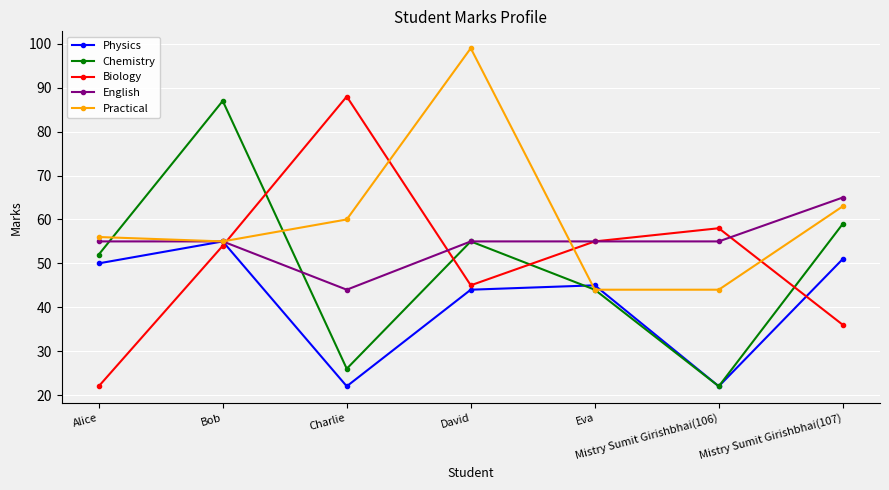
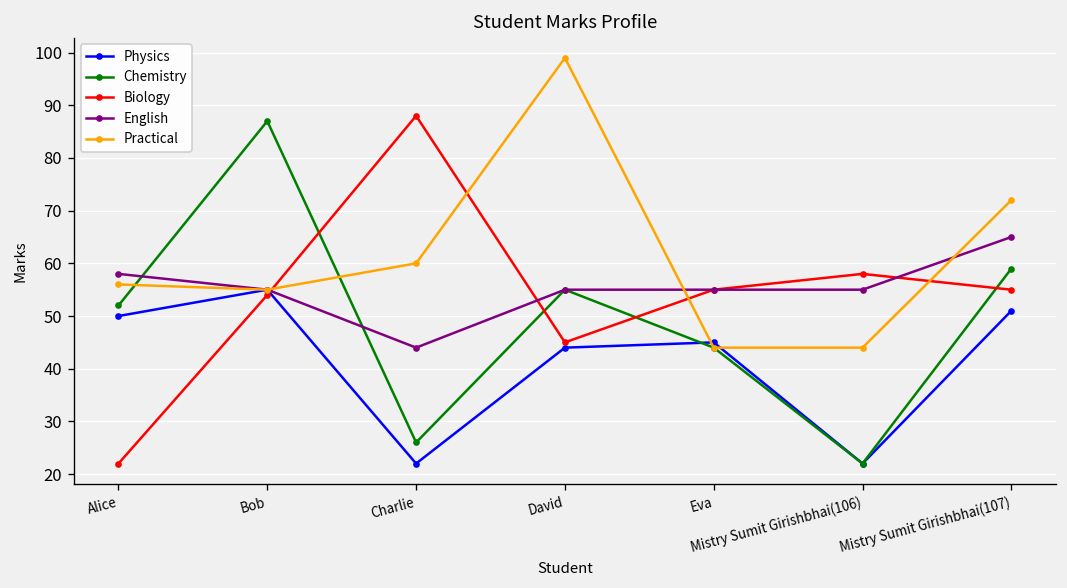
English, Alice: 55 -> 58
Biology, Mistry Sumit Girishbhai(107): 36 -> 55
Practical, Mistry Sumit Girishbhai(107): 63 -> 72
